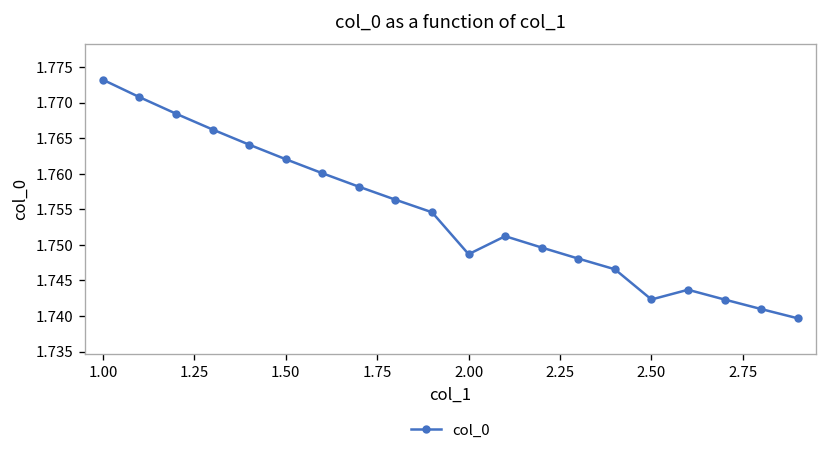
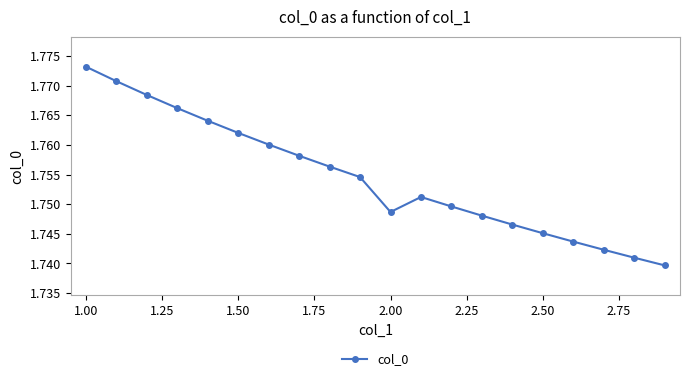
2.50: 1.742 -> 1.745
